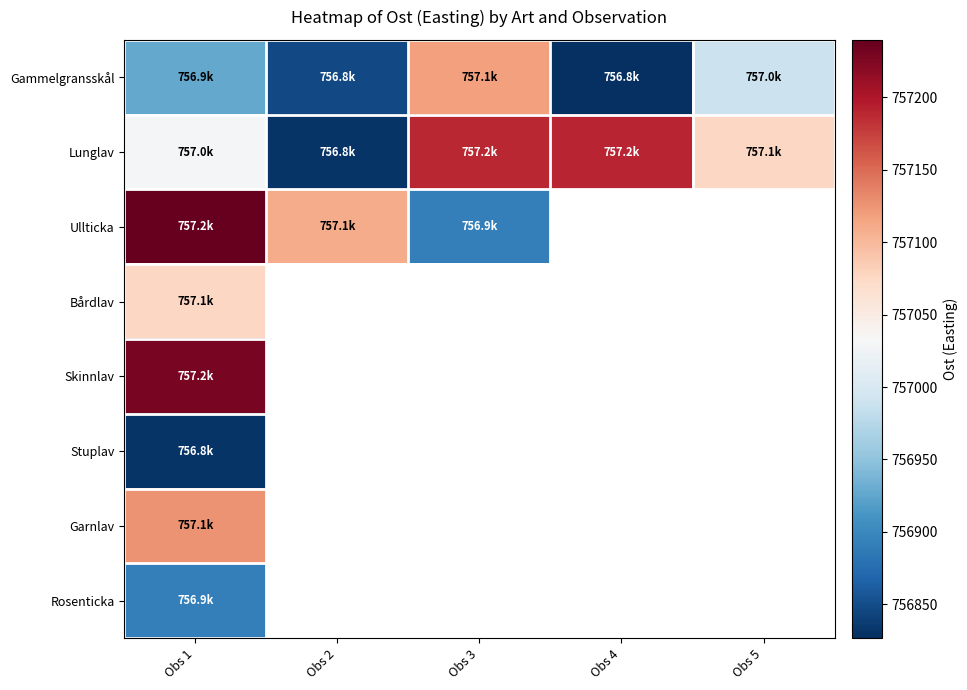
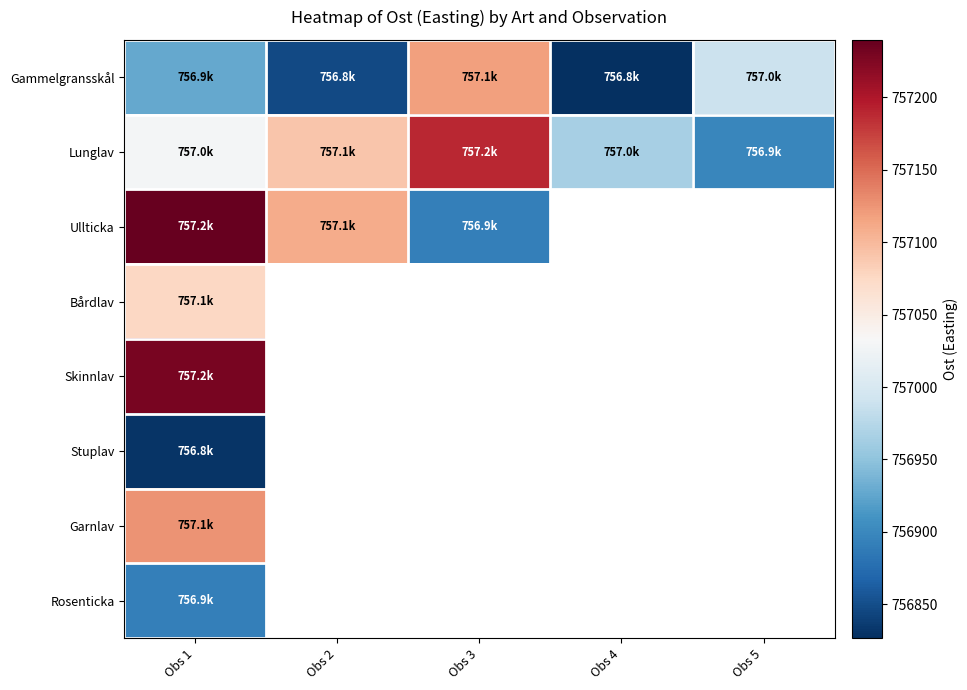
Lunglav, Obs 2: 756.8k -> 757.1k
Lunglav, Obs 4: 757.2k -> 757.0k
Lunglav, Obs 5: 757.1k -> 756.9k
